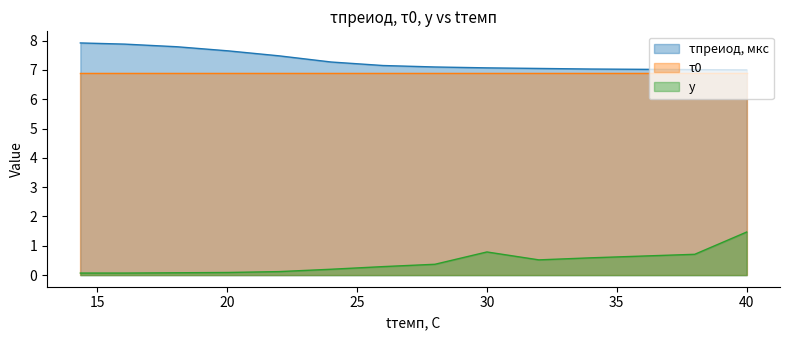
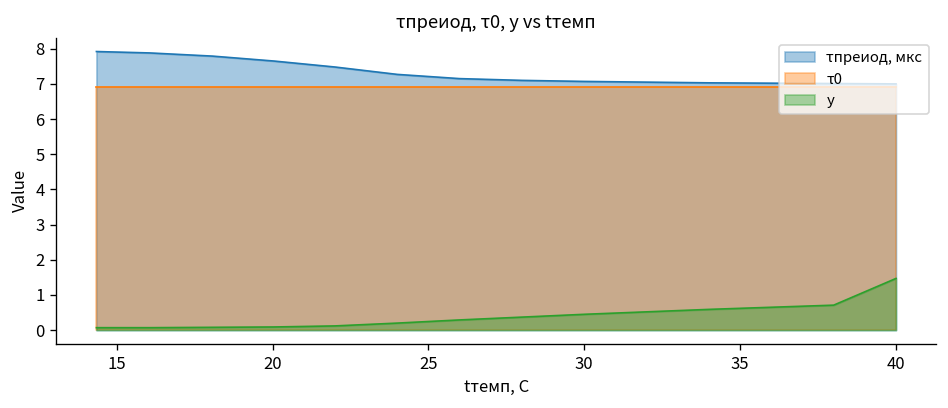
y, 30: 0.8 -> 0.5
